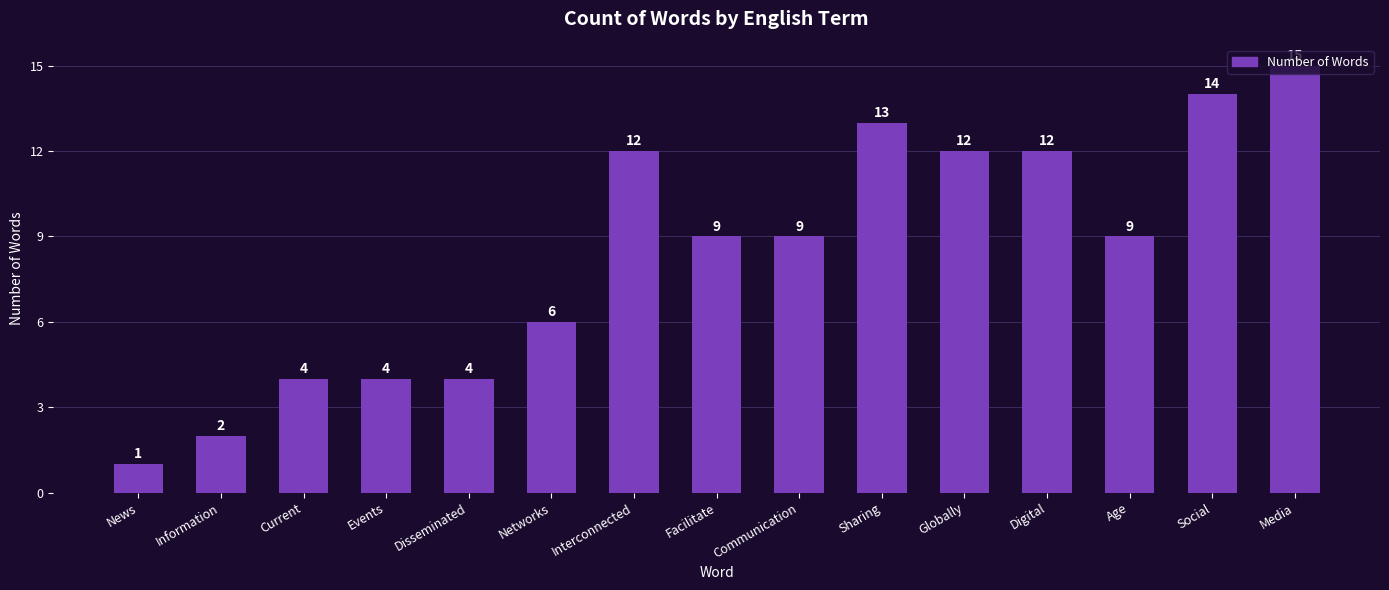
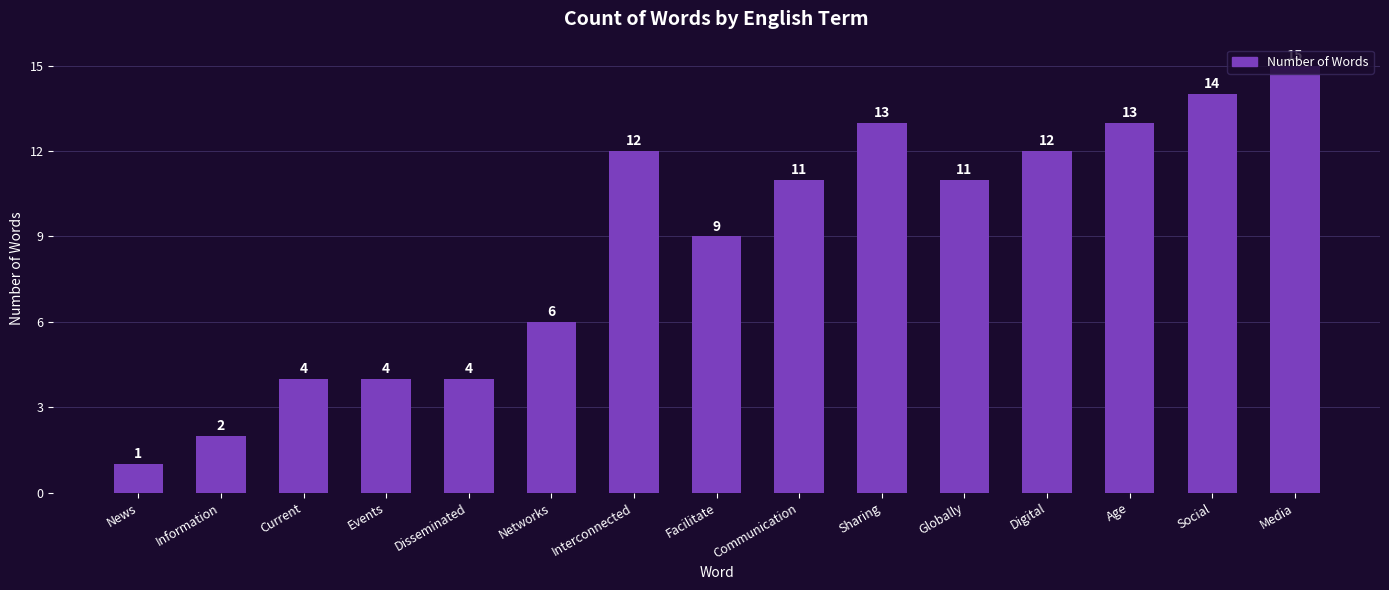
Communication: 9 -> 11
Globally: 12 -> 11
Age: 9 -> 13
